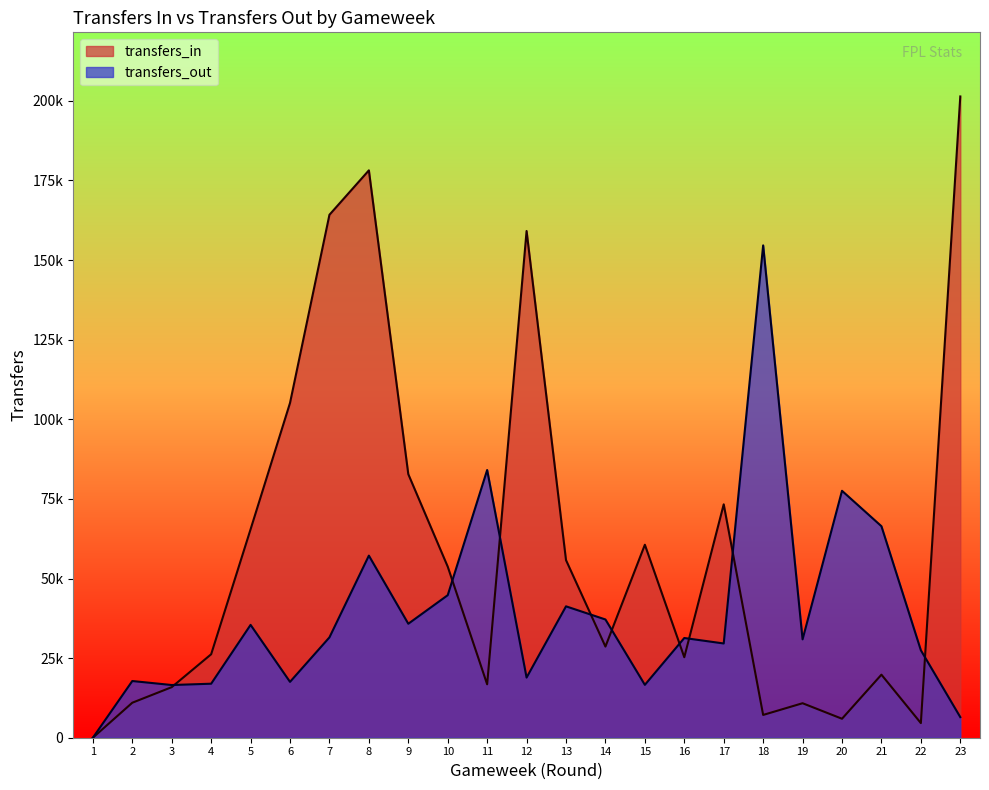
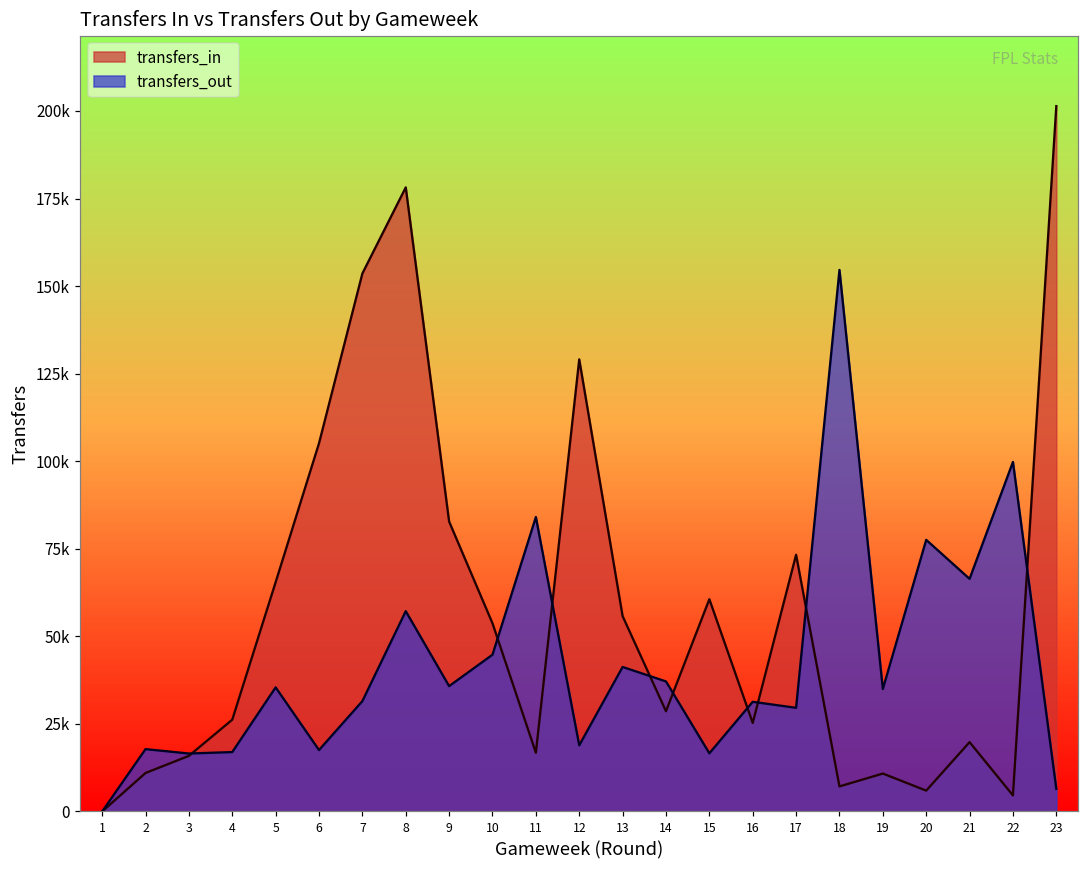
transfers_in, 7: 164000 -> 154000
transfers_in, 12: 159000 -> 129000
transfers_out, 19: 31000 -> 35000
transfers_out, 22: 27000 -> 100000
